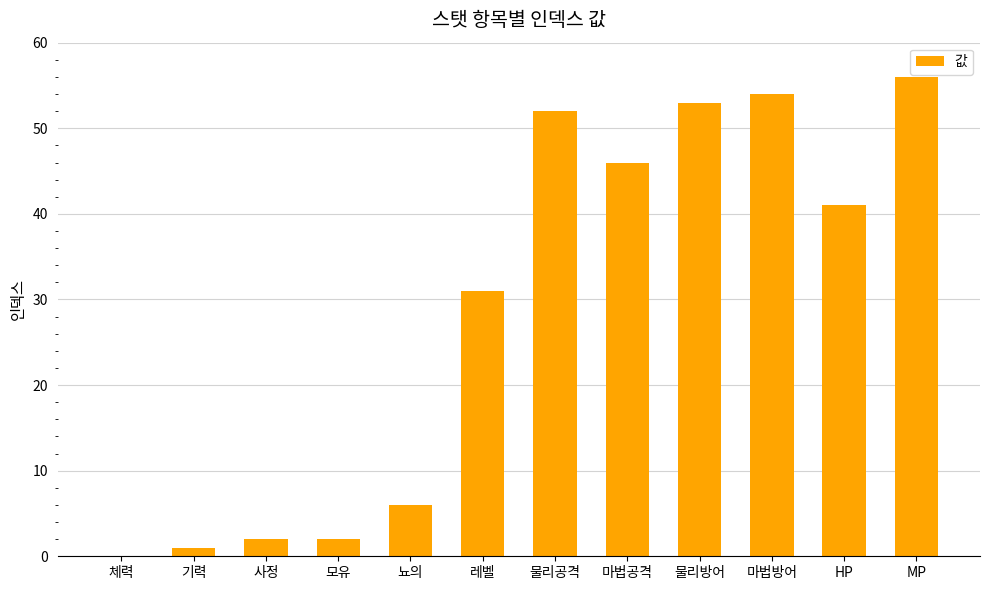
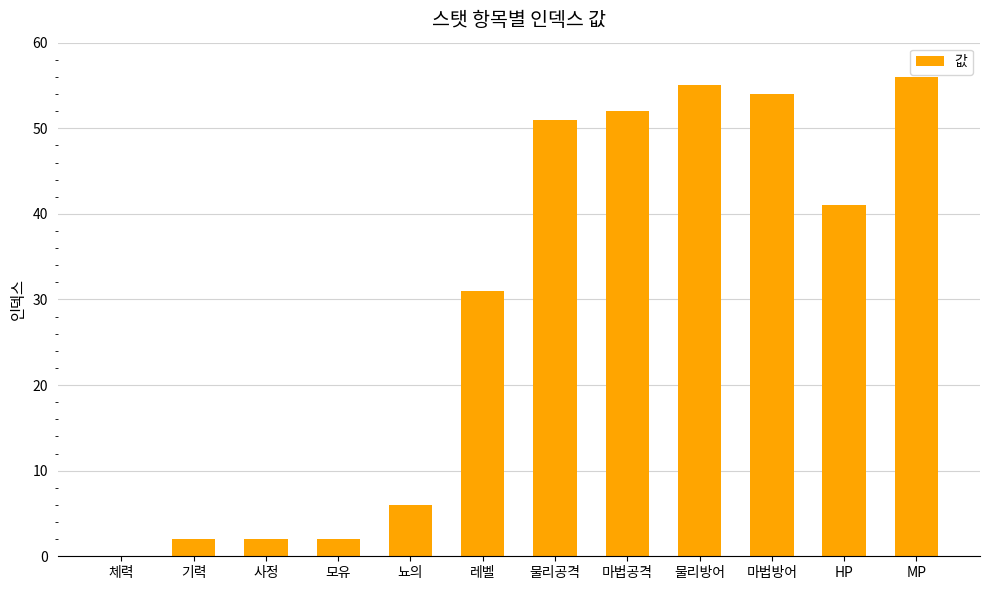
기력: 1 -> 2
물리공격: 52 -> 51
마법공격: 46 -> 52
물리방어: 53 -> 55
